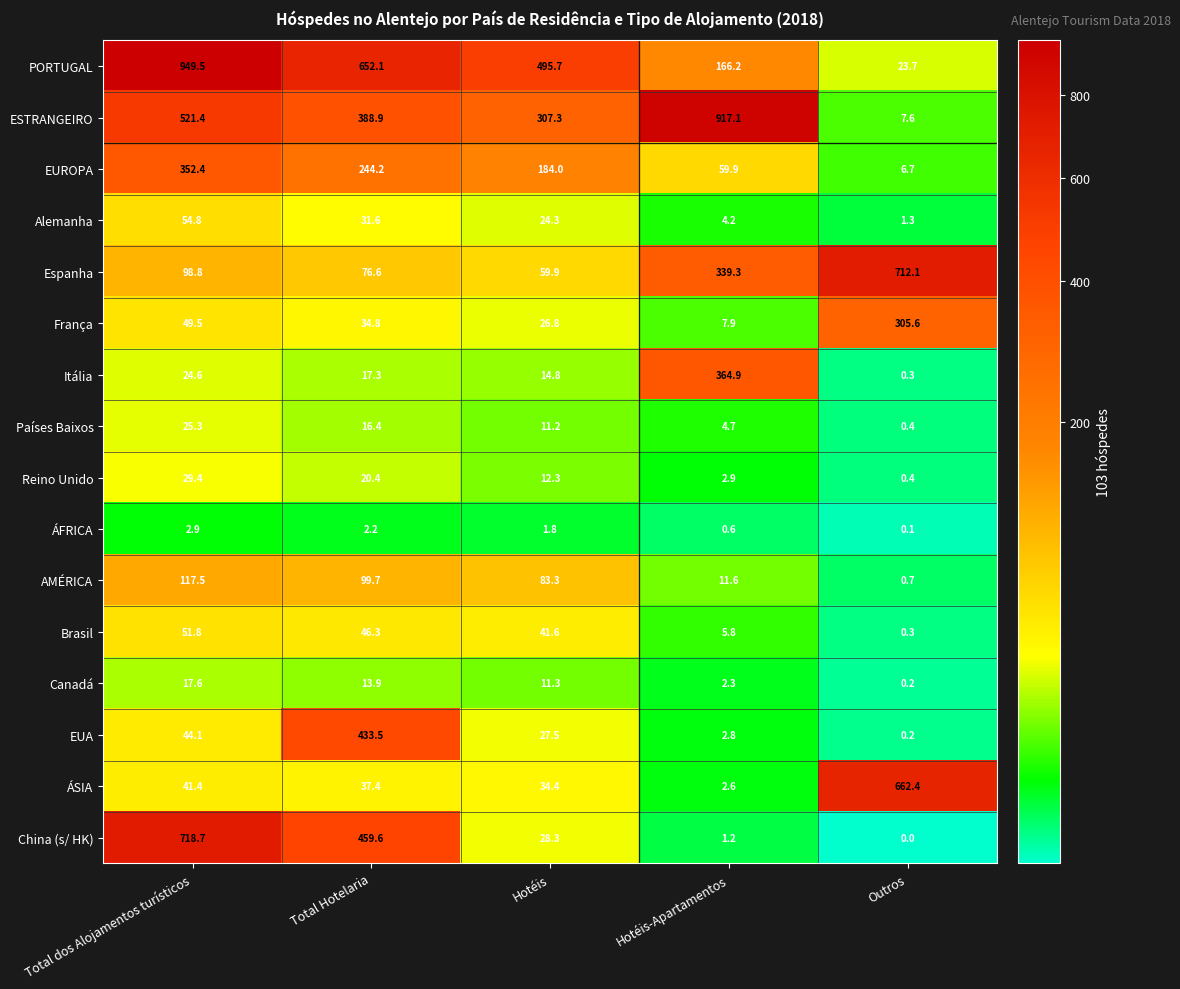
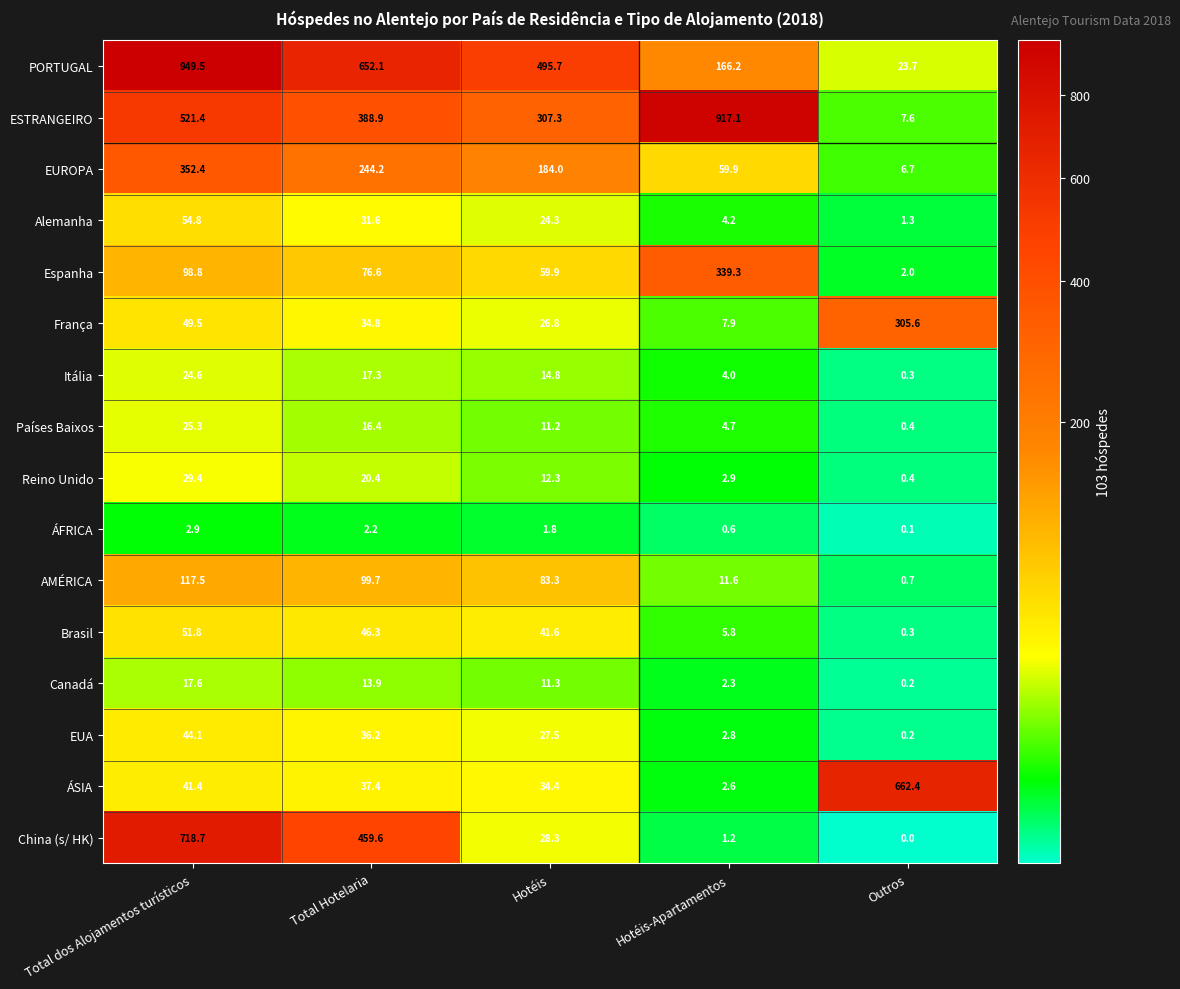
Espanha, Outros: 712.1 -> 2.0
Itália, Hotéis-Apartamentos: 364.9 -> 4.0
EUA, Total Hotelaria: 433.5 -> 36.2
